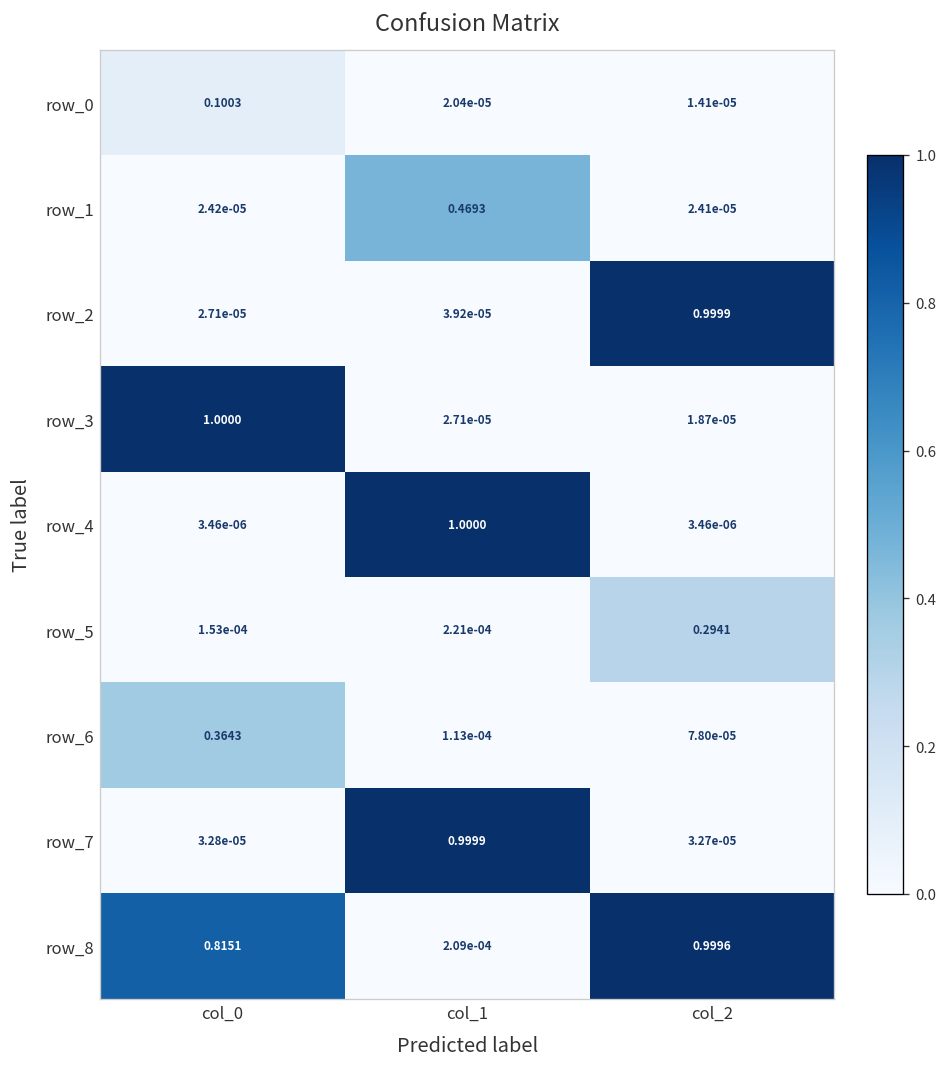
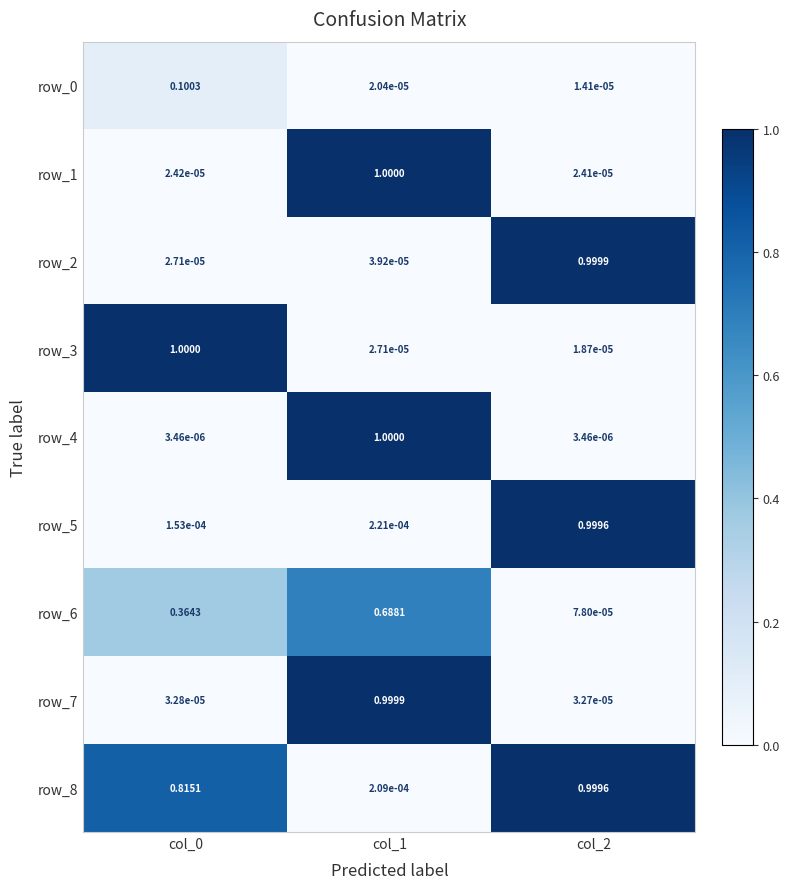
row_1, col_1: 0.4693 -> 1.0000
row_5, col_2: 0.2941 -> 0.9996
row_6, col_1: 1.13e-04 -> 0.6881
